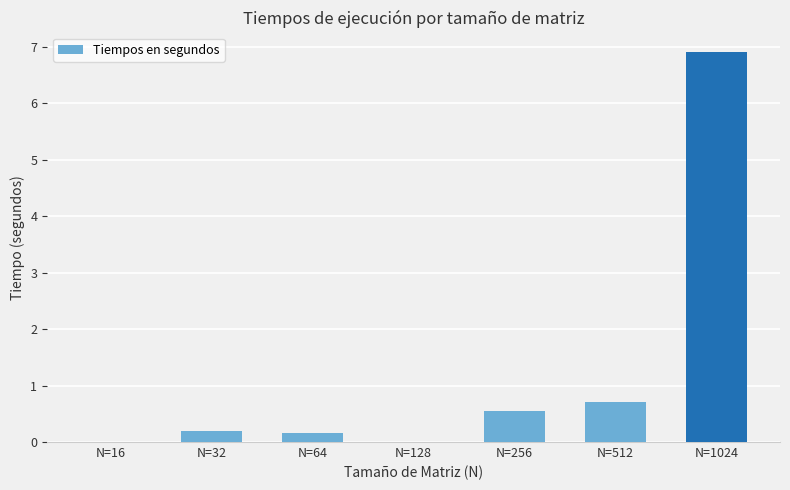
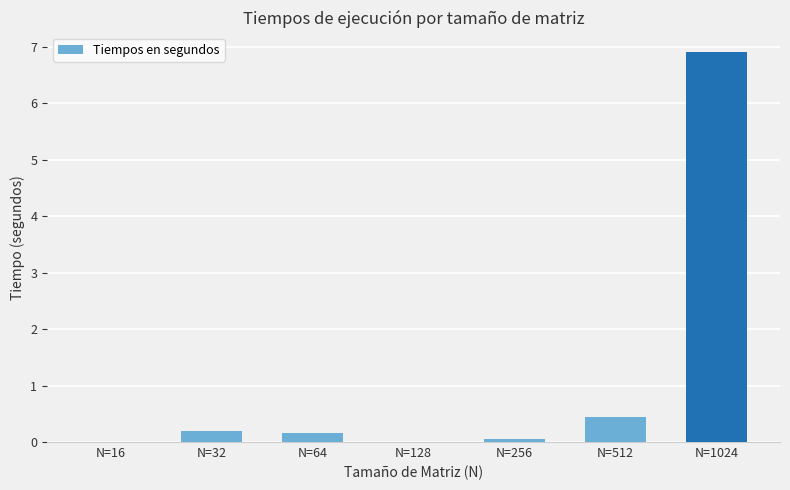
N=256: 0.6 -> 0.1
N=512: 0.7 -> 0.4
